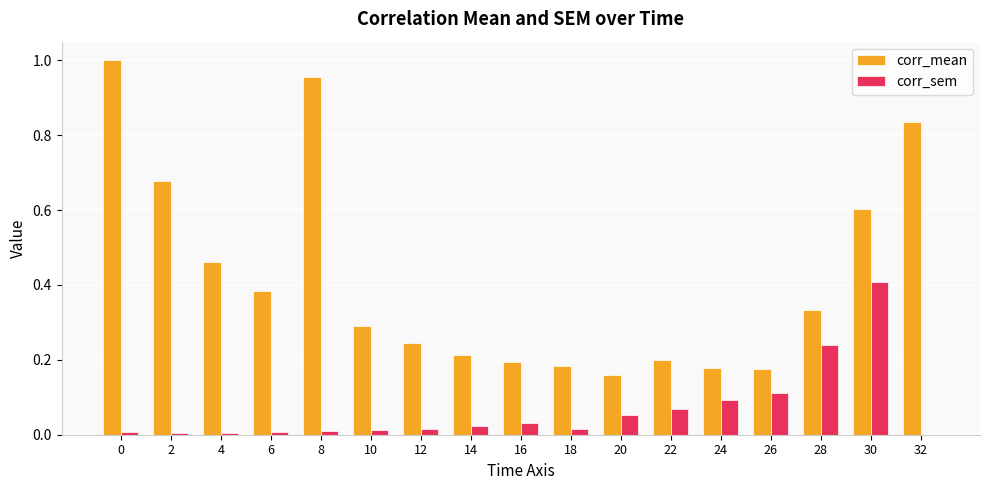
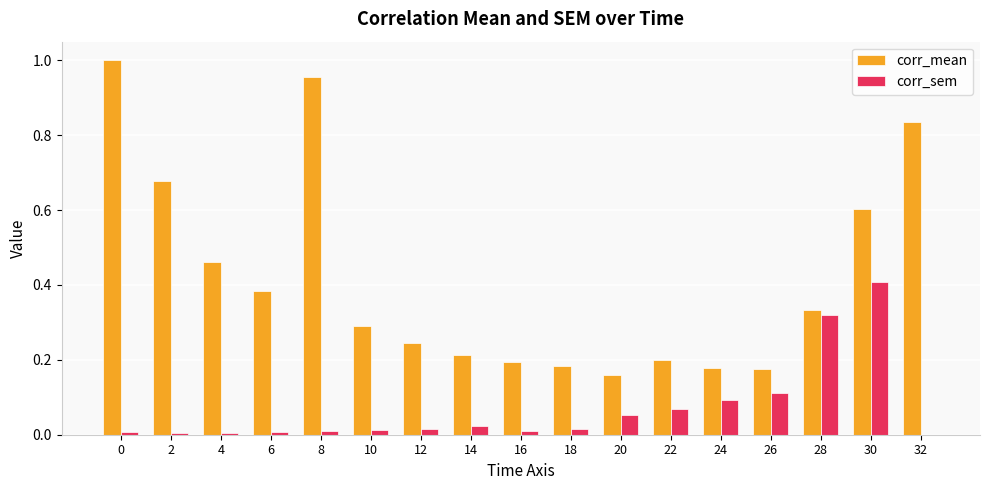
corr_sem, 16: 0.03 -> 0.01
corr_sem, 28: 0.24 -> 0.32
